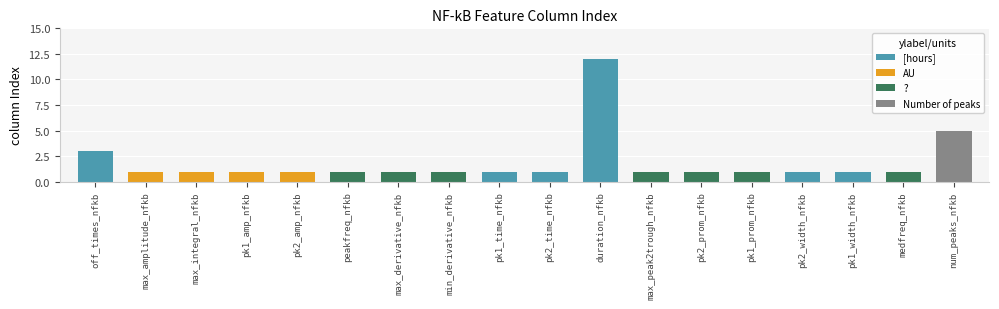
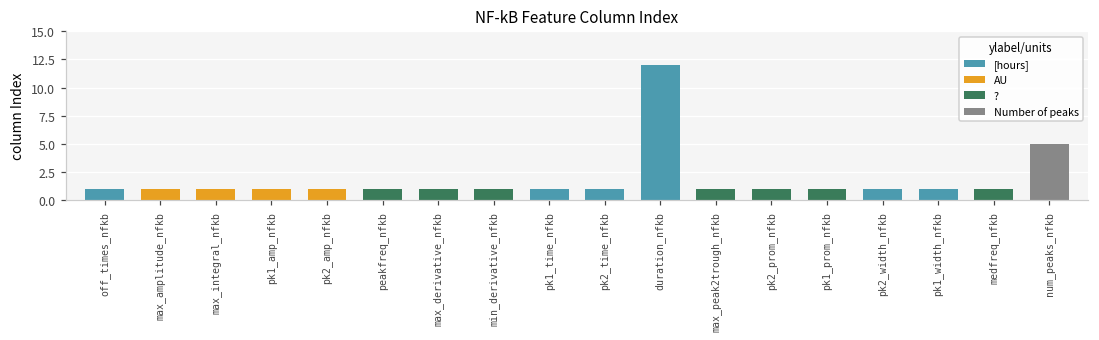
[hours], off_times_nfkb: 3 -> 1
